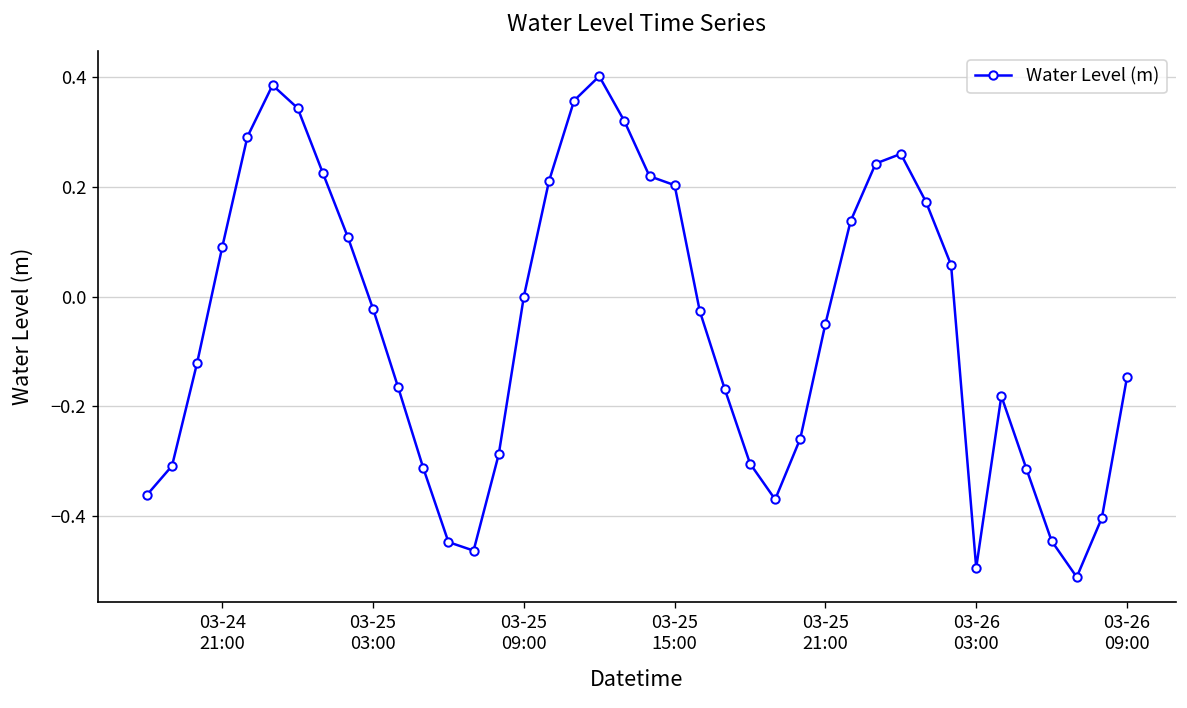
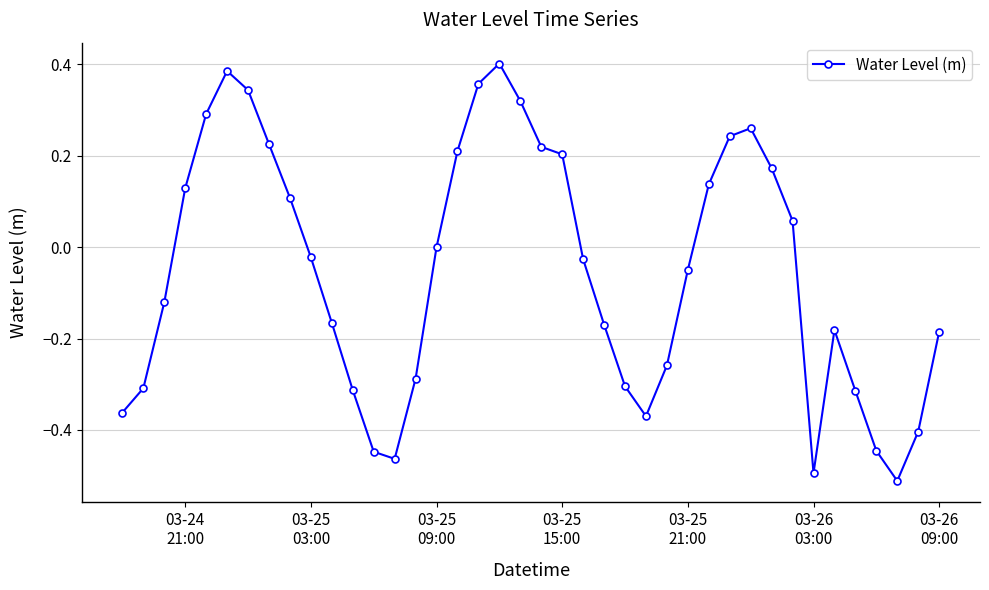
03-24 21:00: 0.09 -> 0.13
03-26 09:00: -0.15 -> -0.19
